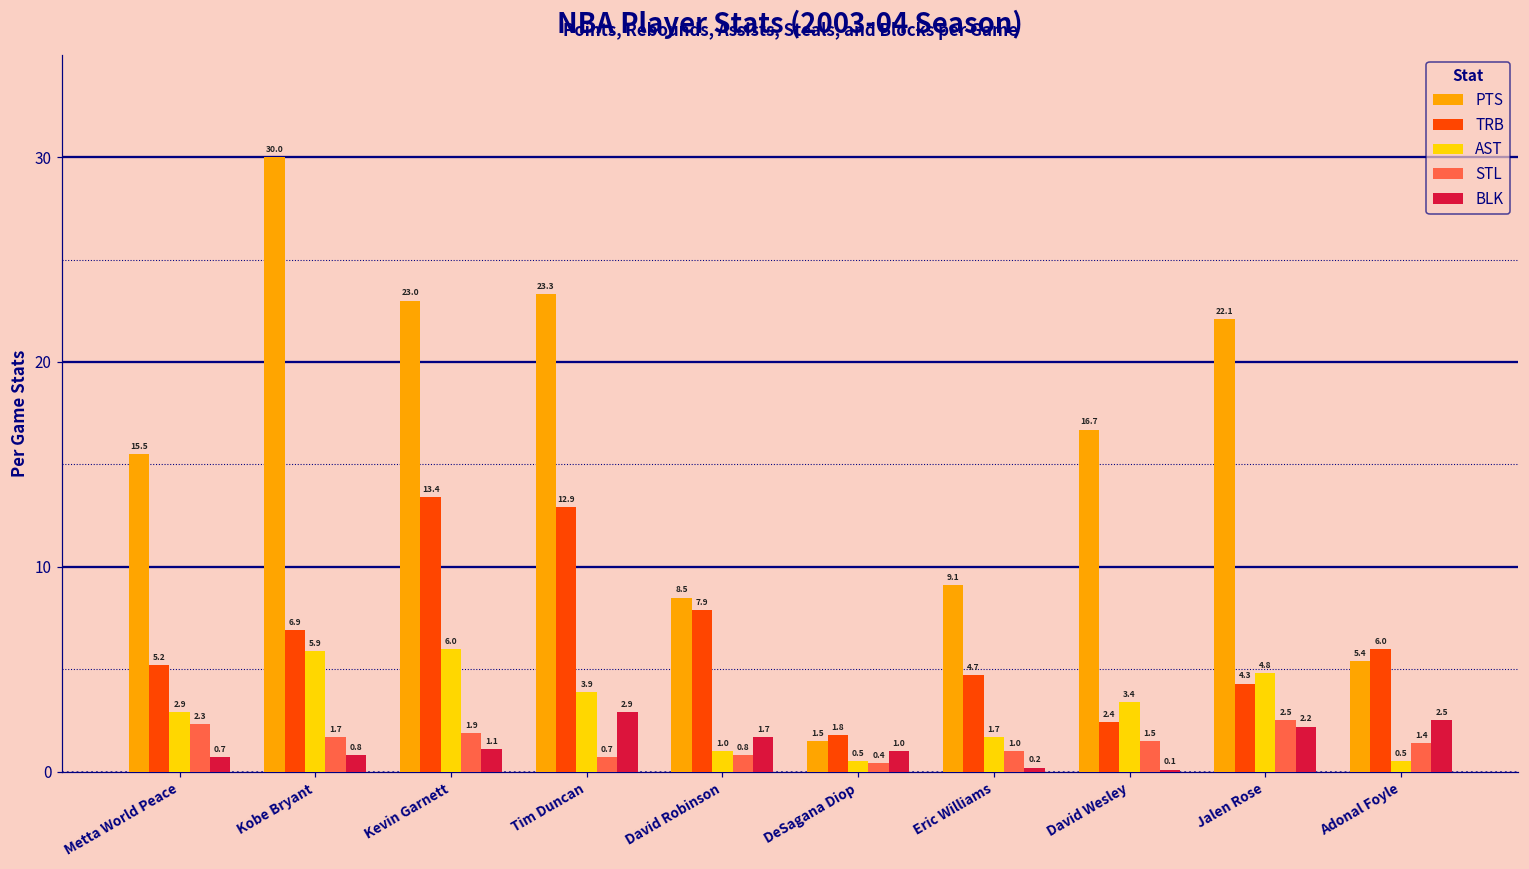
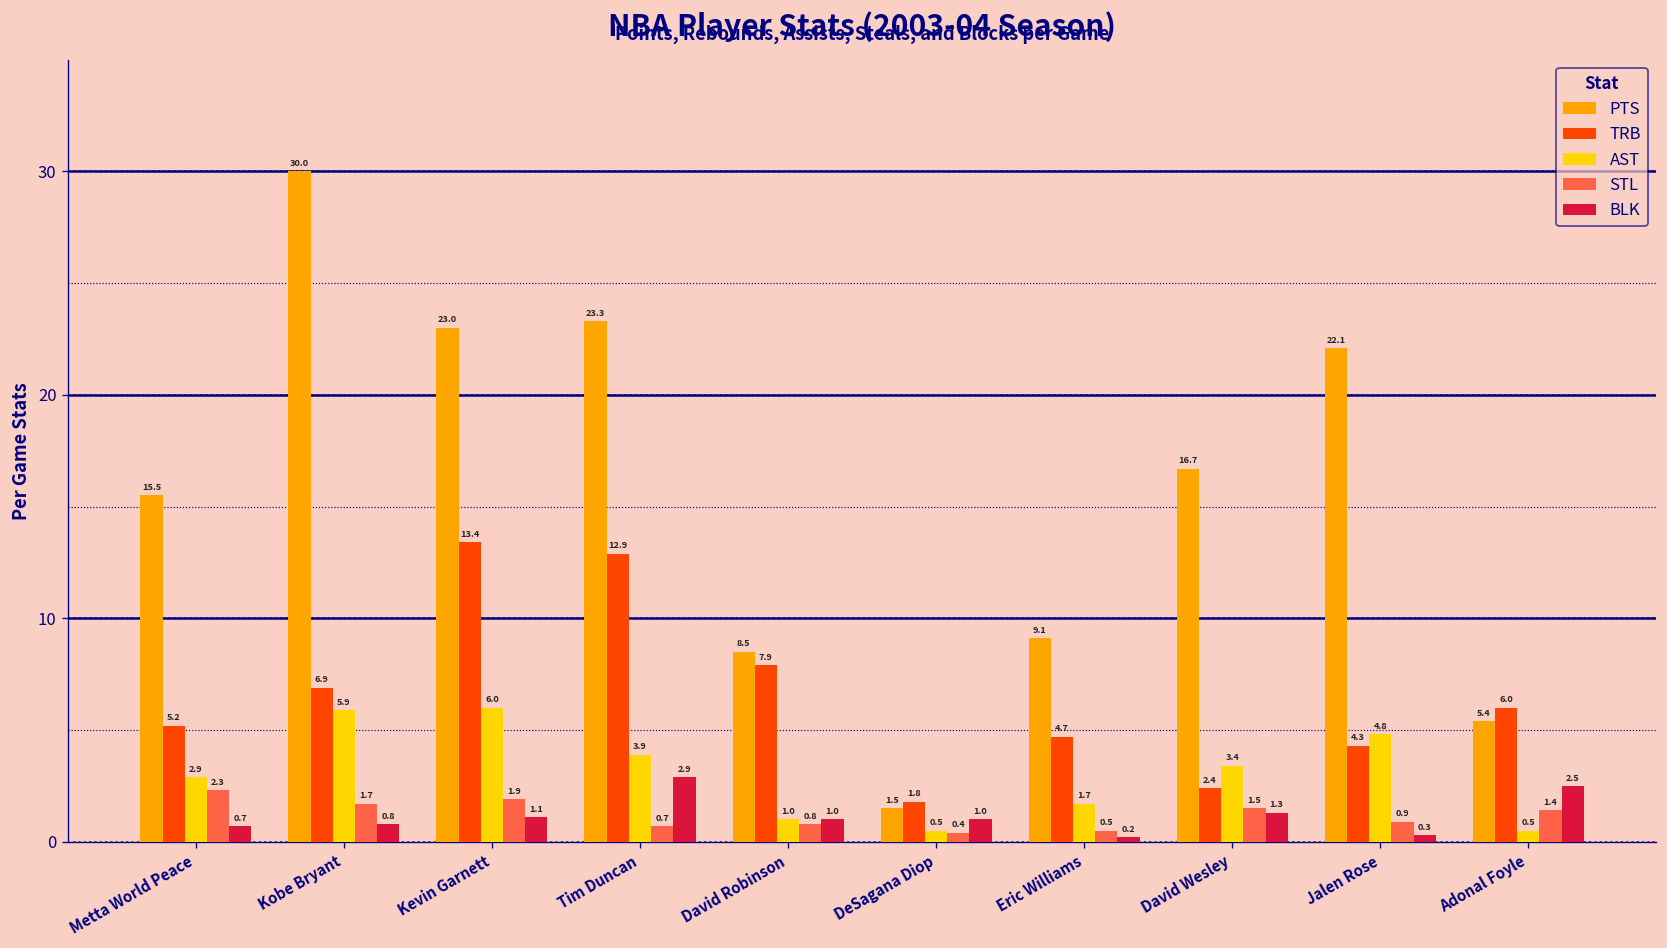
BLK, David Robinson: 1.7 -> 1.0
STL, Eric Williams: 1.0 -> 0.5
BLK, David Wesley: 0.1 -> 1.3
STL, Jalen Rose: 2.5 -> 0.9
BLK, Jalen Rose: 2.2 -> 0.3
